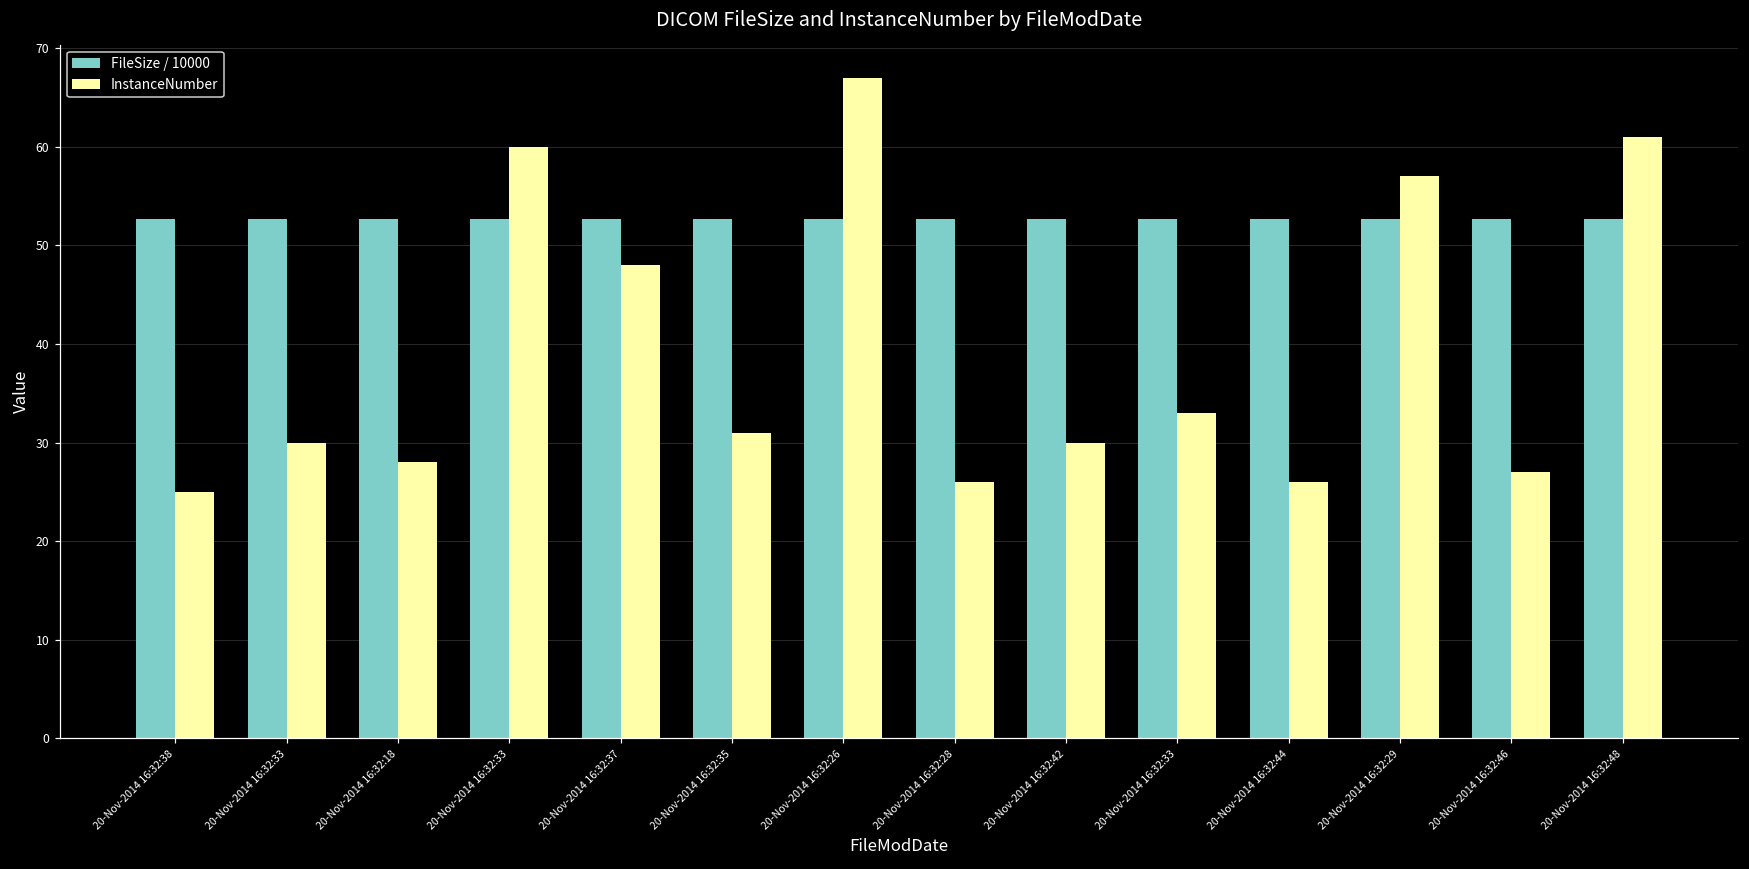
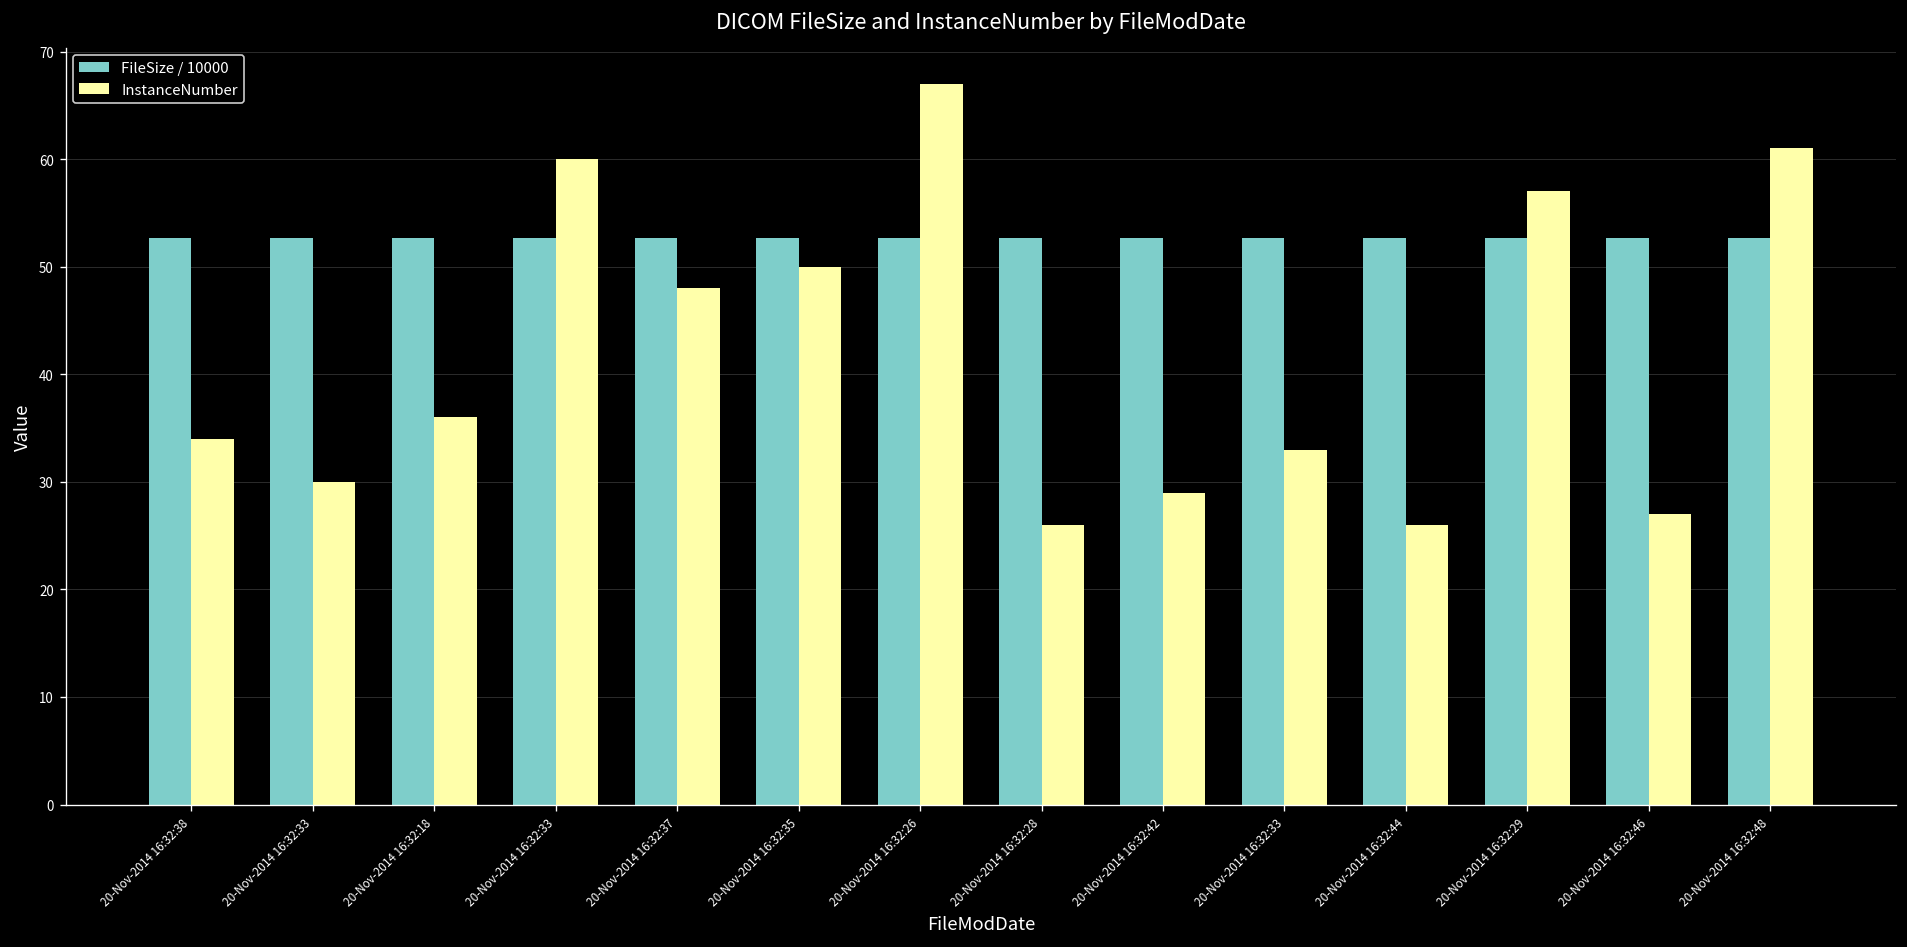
InstanceNumber, 20-Nov-2014 16:32:38: 25 -> 34
InstanceNumber, 20-Nov-2014 16:32:18: 28 -> 36
InstanceNumber, 20-Nov-2014 16:32:35: 31 -> 50
InstanceNumber, 20-Nov-2014 16:32:42: 30 -> 29
